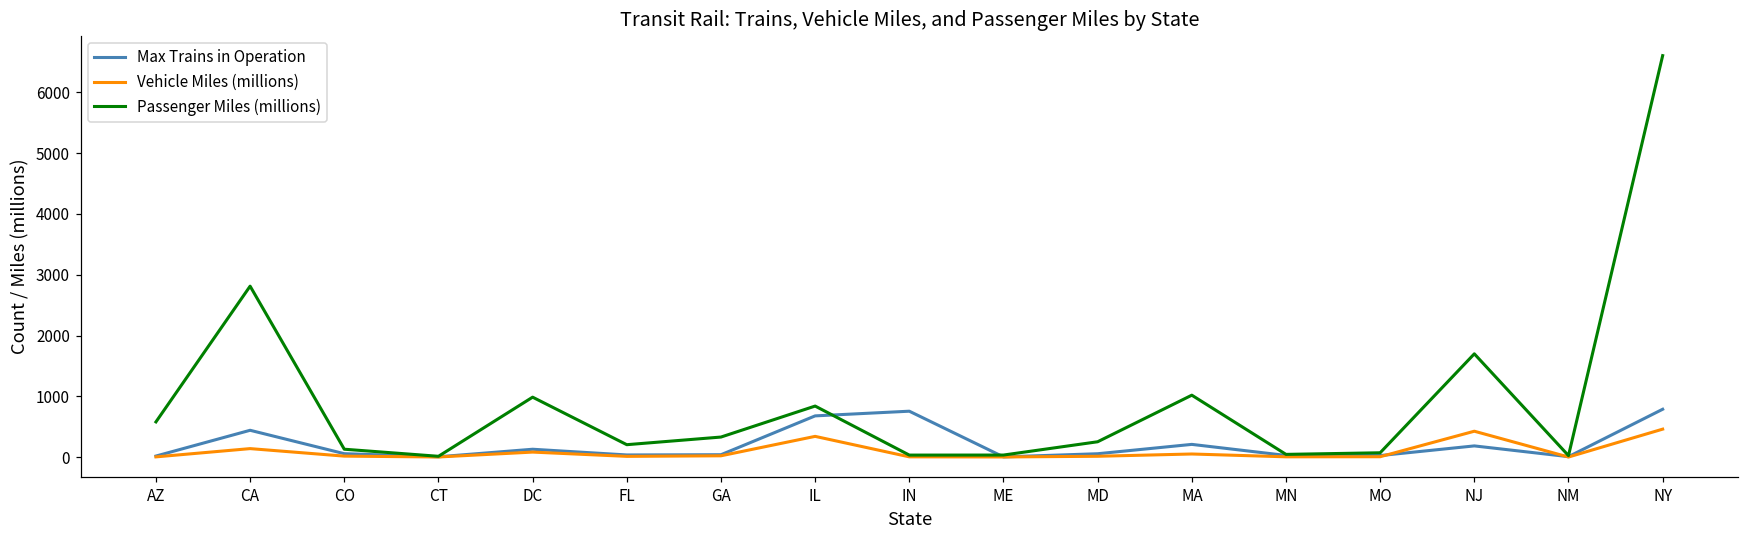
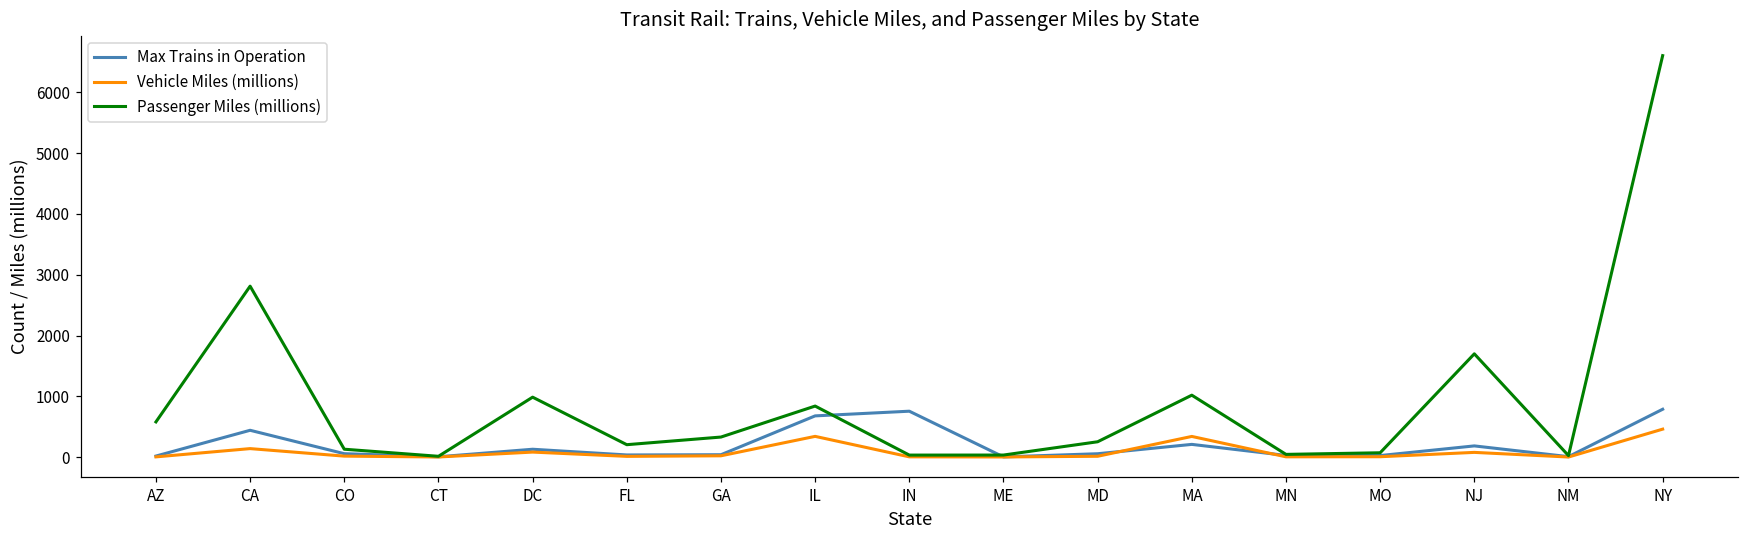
Vehicle Miles (millions), MA: 100 -> 300
Vehicle Miles (millions), NJ: 400 -> 100
